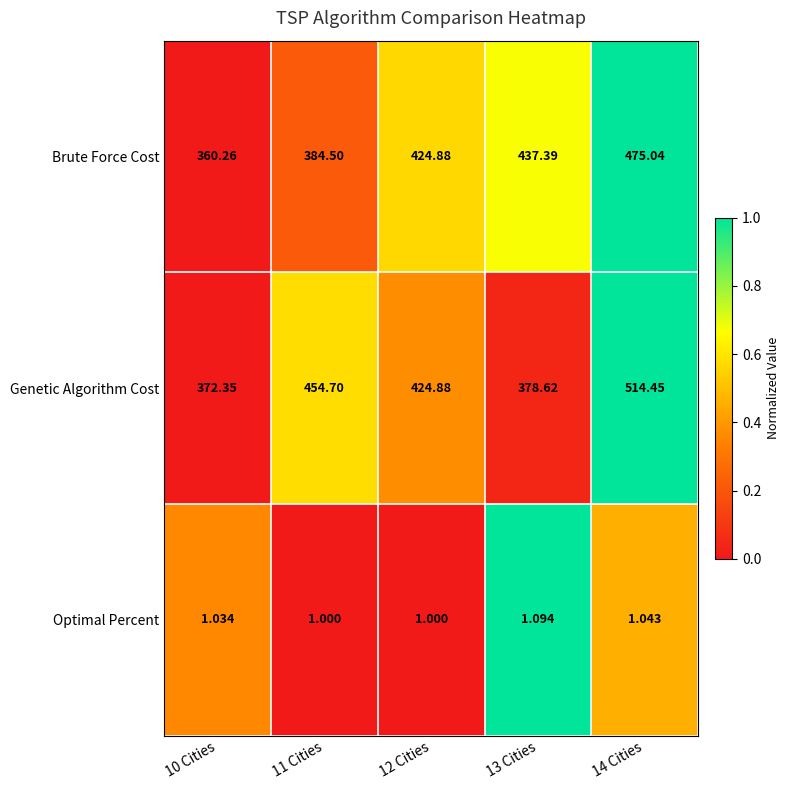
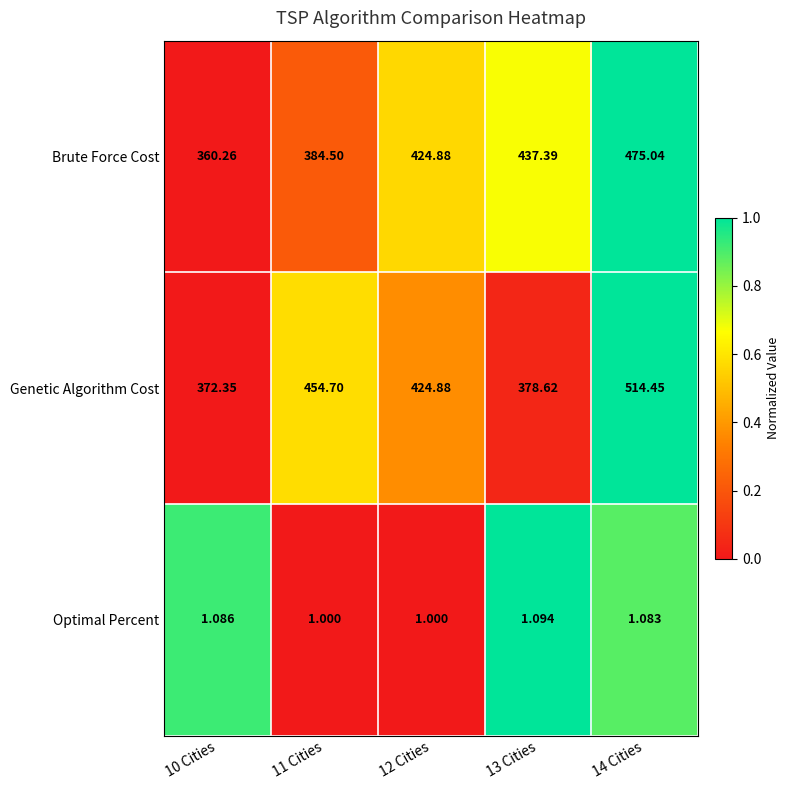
Optimal Percent, 10 Cities: 1.034 -> 1.086
Optimal Percent, 14 Cities: 1.043 -> 1.083
